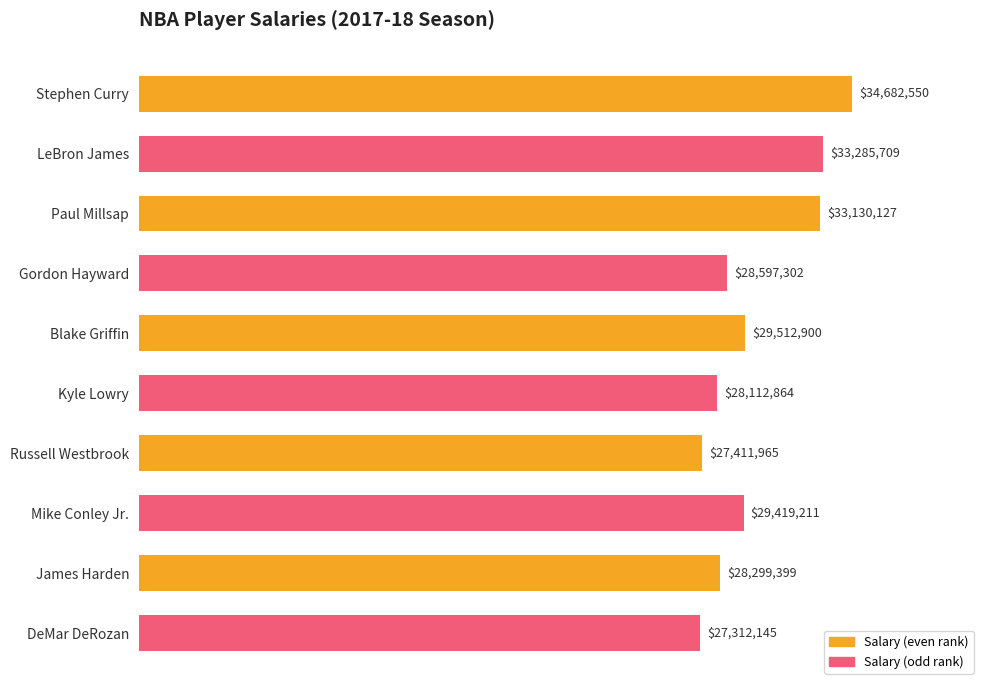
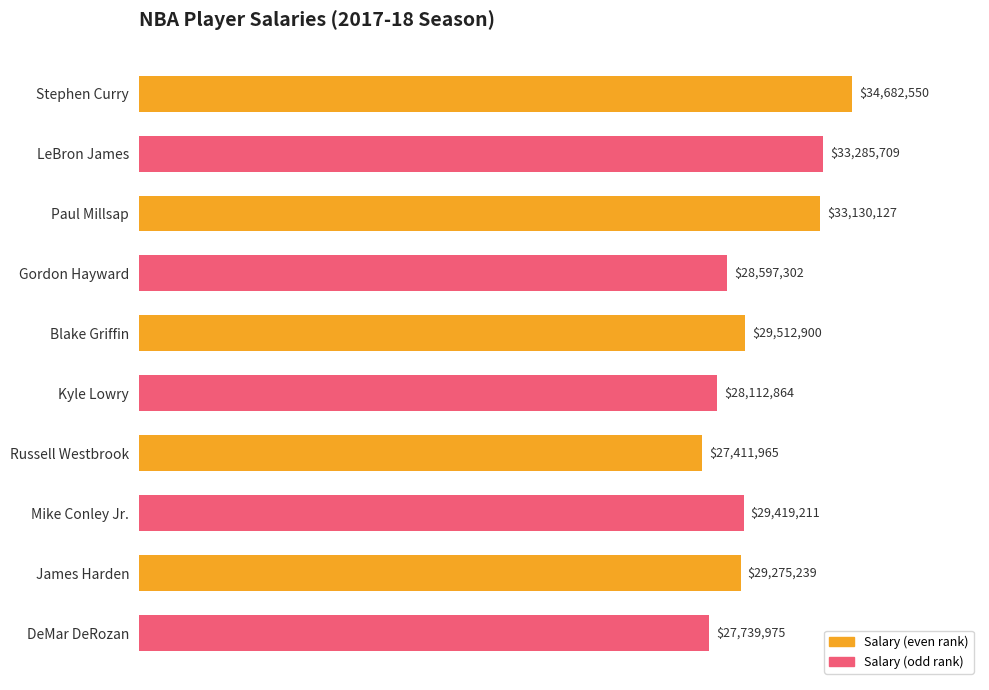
James Harden: $28,299,399 -> $29,275,239
DeMar DeRozan: $27,312,145 -> $27,739,975
